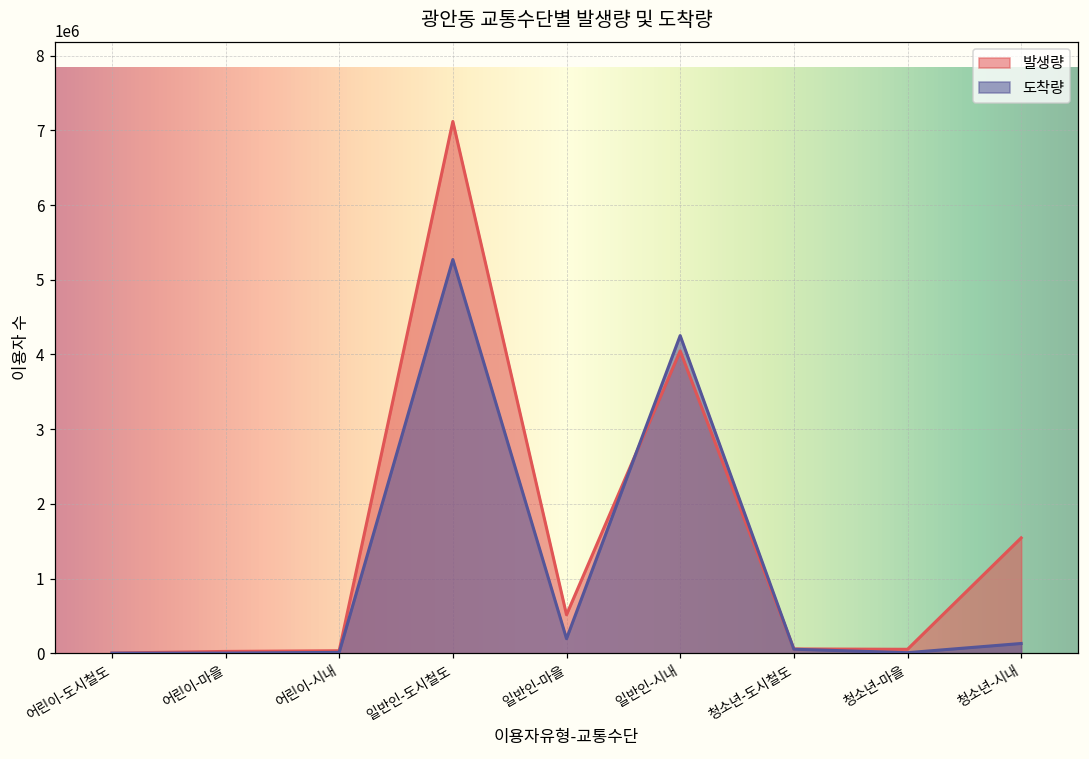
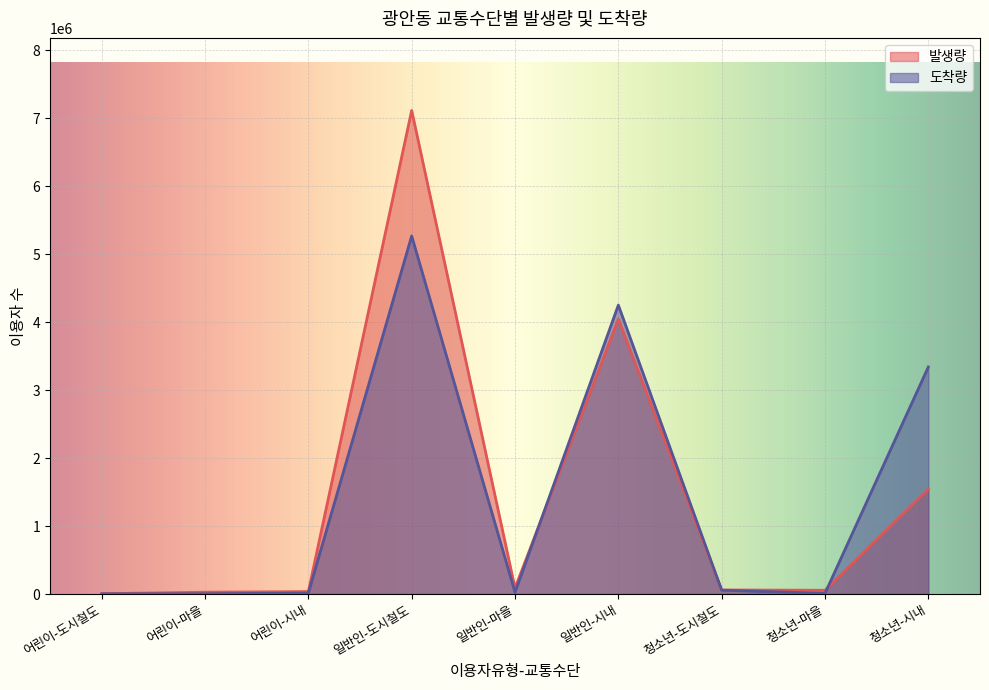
발생량, 일반인-마을: 500000 -> 100000
도착량, 일반인-마을: 200000 -> 0
도착량, 청소년-시내: 100000 -> 3300000
